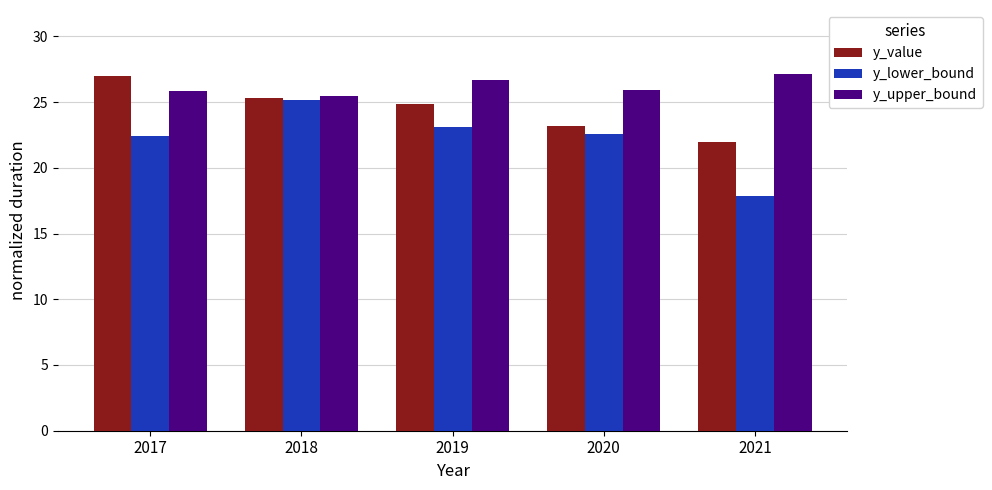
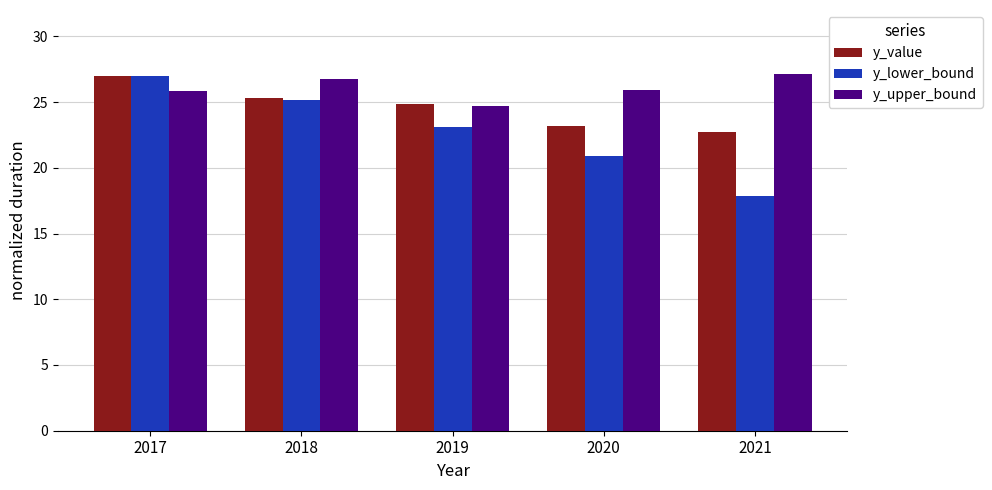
y_lower_bound, 2017: 22.4 -> 26.9
y_upper_bound, 2018: 25.5 -> 26.7
y_upper_bound, 2019: 26.7 -> 24.7
y_lower_bound, 2020: 22.6 -> 20.9
y_value, 2021: 22.0 -> 22.8
